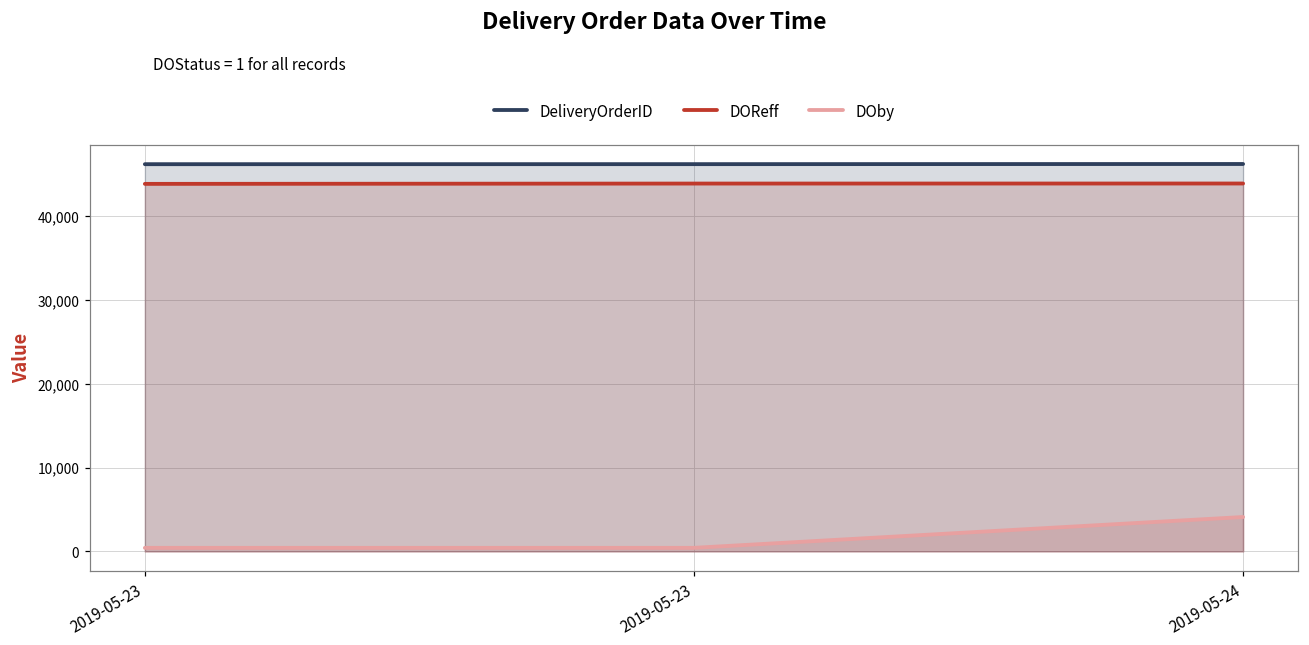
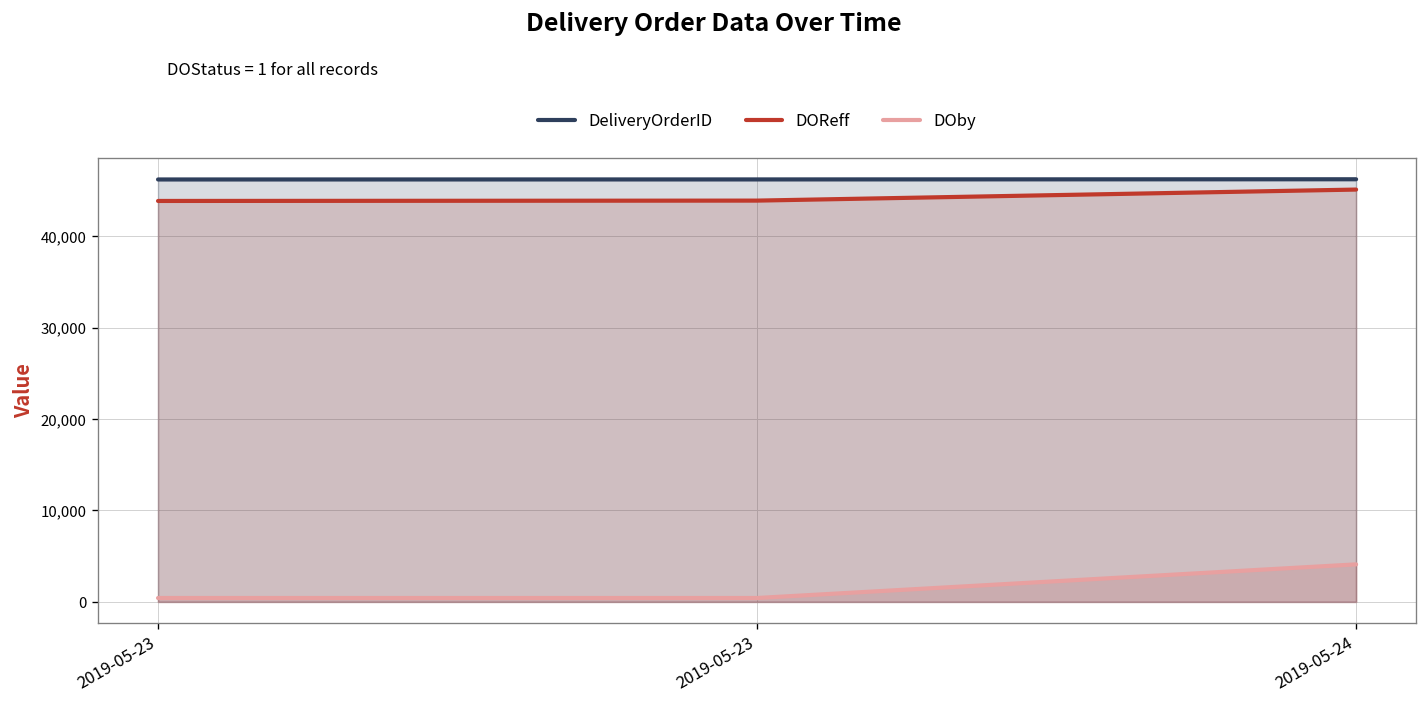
DOReff, 2019-05-24: 44,000 -> 45,000
